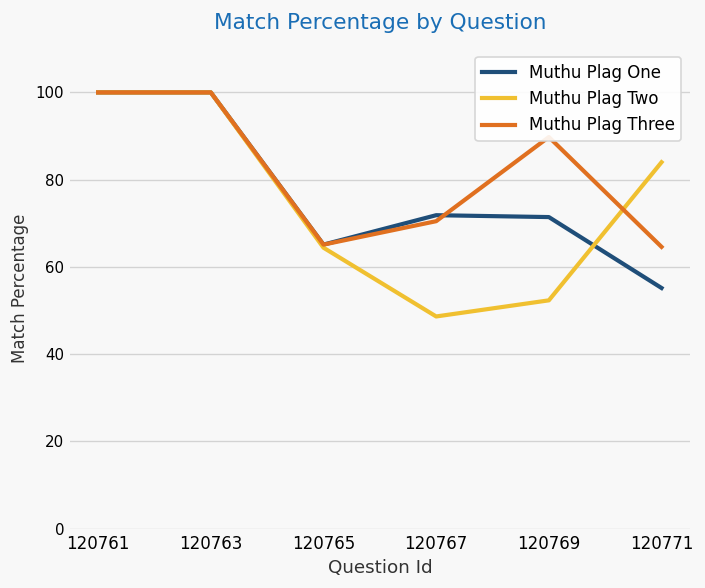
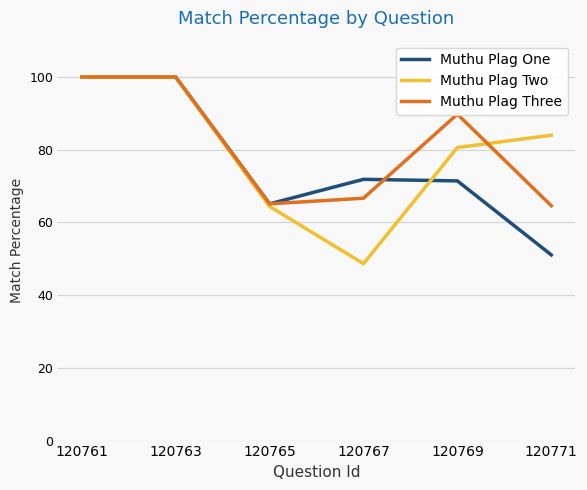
Muthu Plag Three, 120767: 70 -> 67
Muthu Plag Two, 120769: 52 -> 81
Muthu Plag One, 120771: 55 -> 51
